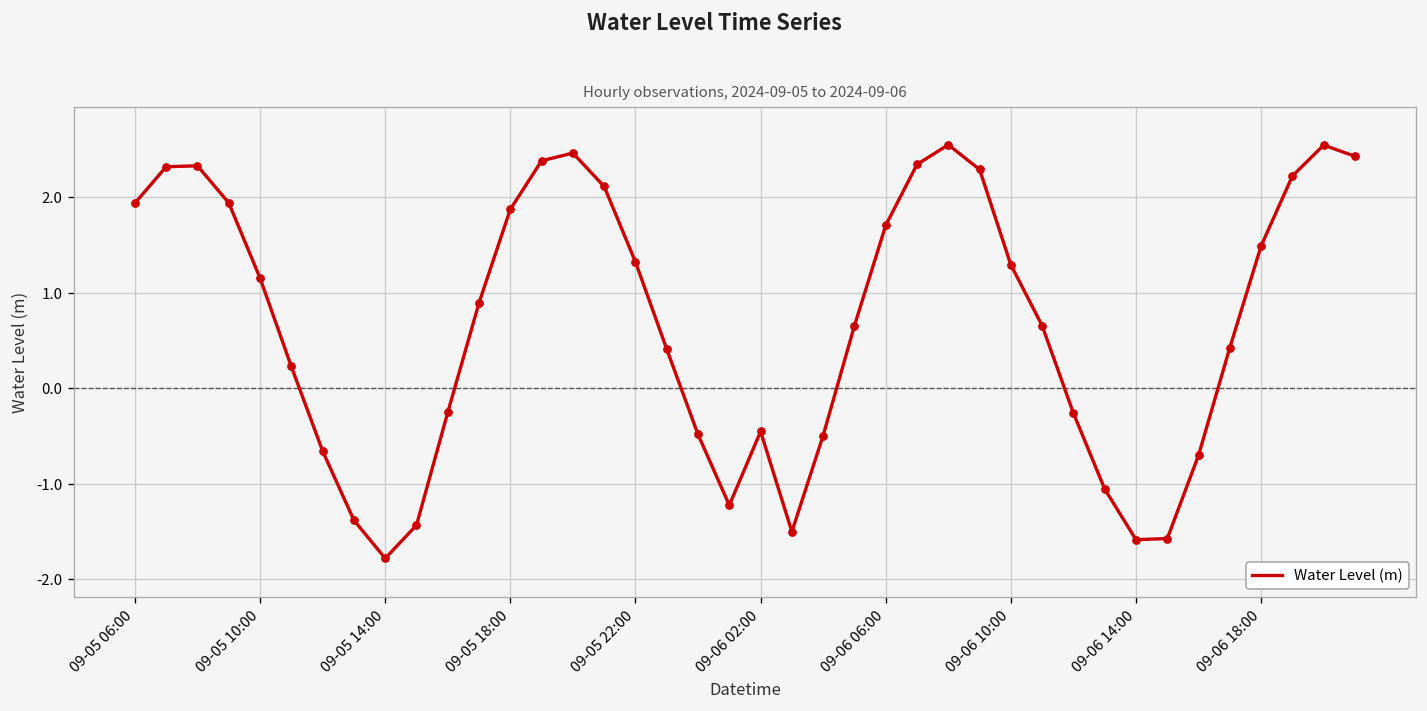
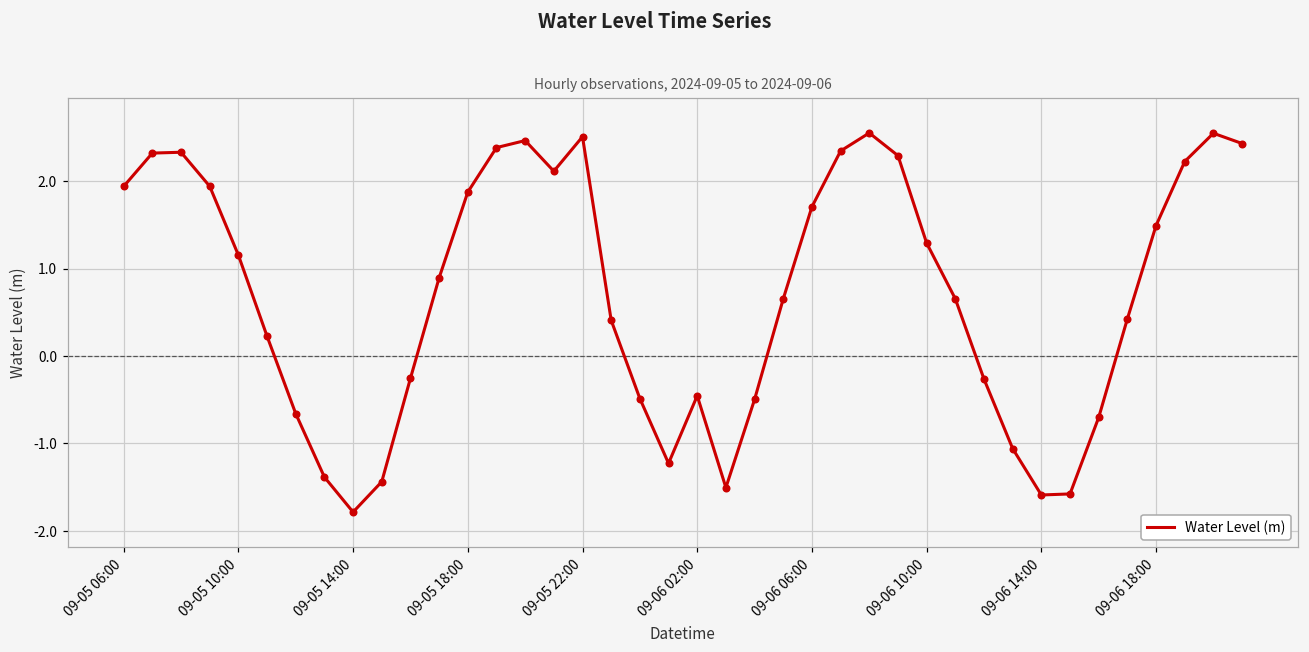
09-05 22:00: 1.3 -> 2.5
